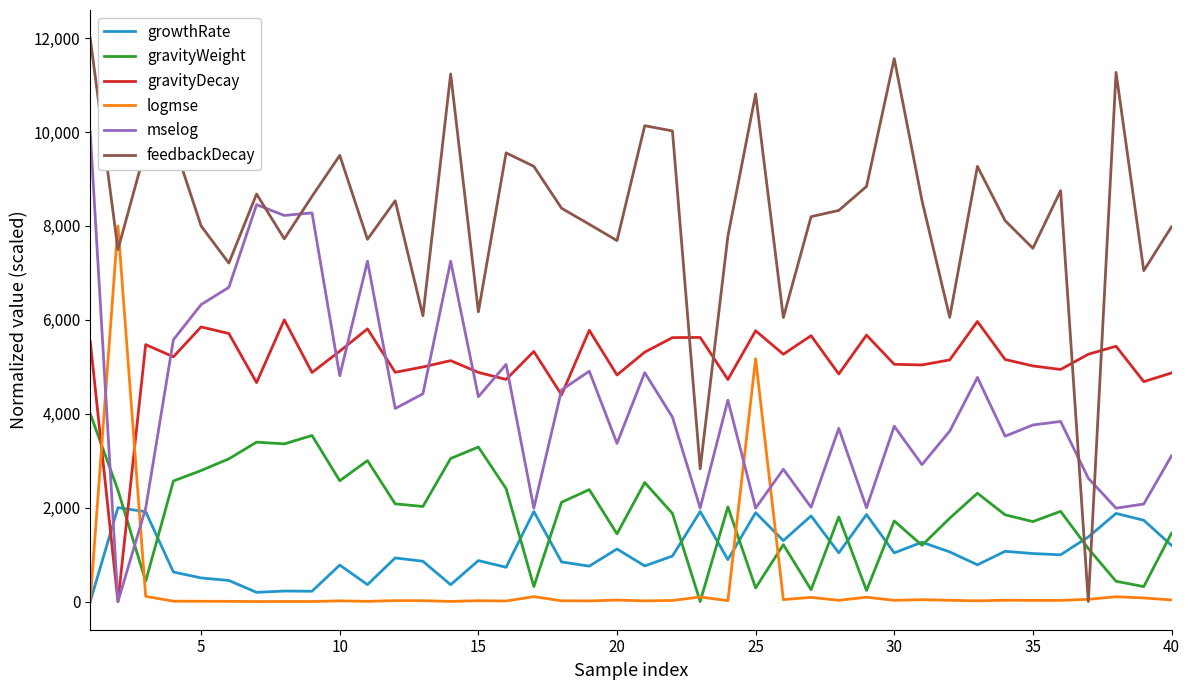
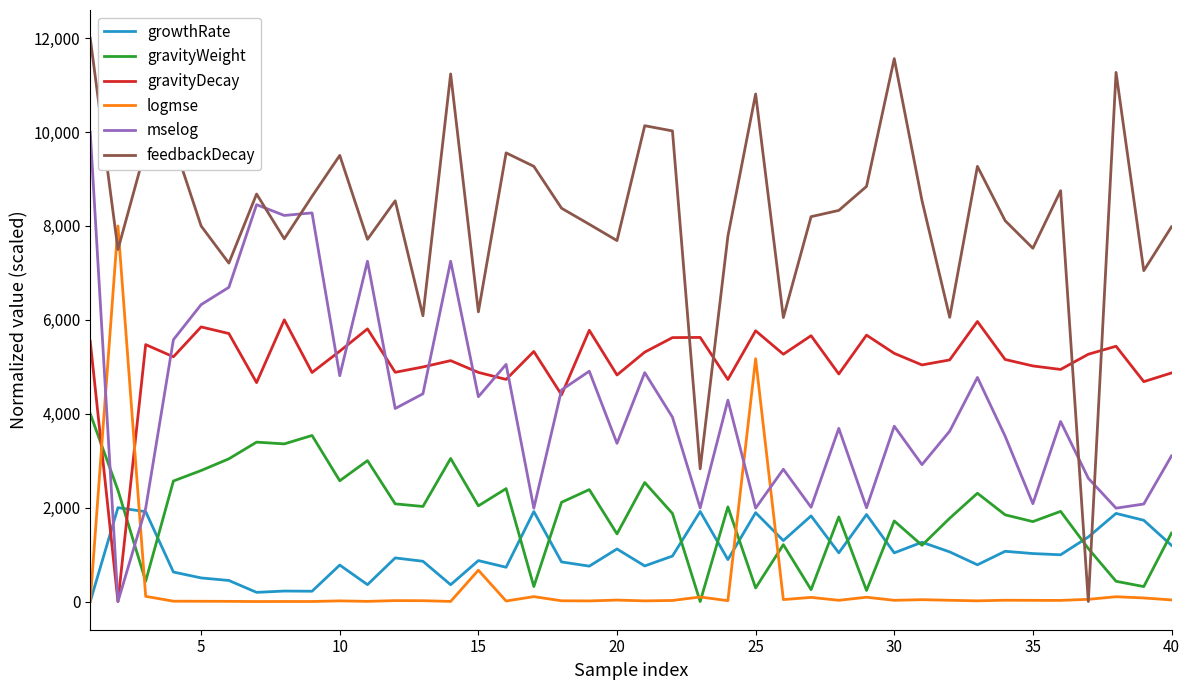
gravityWeight, 15: 3,300 -> 2,000
logmse, 15: 0 -> 700
gravityDecay, 30: 5,100 -> 5,300
mselog, 35: 3,800 -> 2,100
